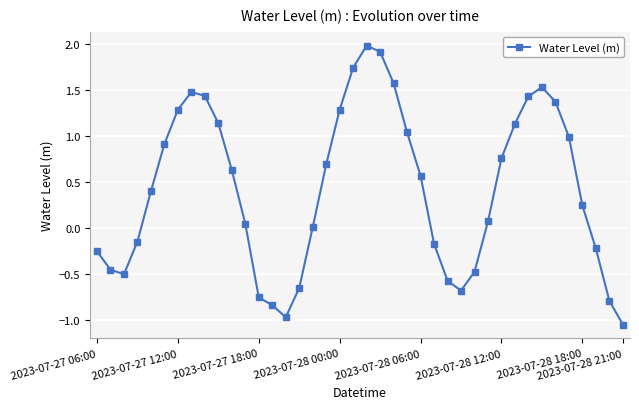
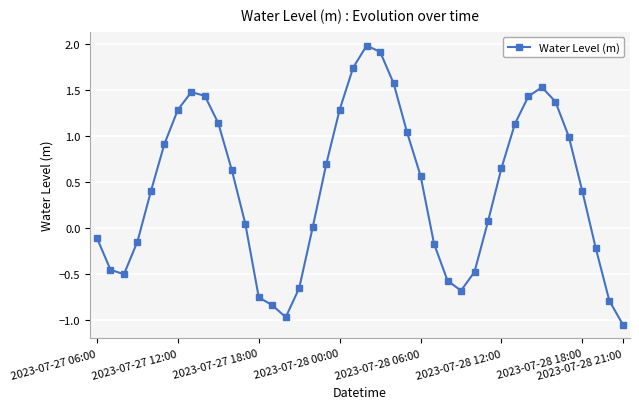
2023-07-27 06:00: -0.3 -> -0.1
2023-07-28 12:00: 0.8 -> 0.7
2023-07-28 18:00: 0.2 -> 0.4
